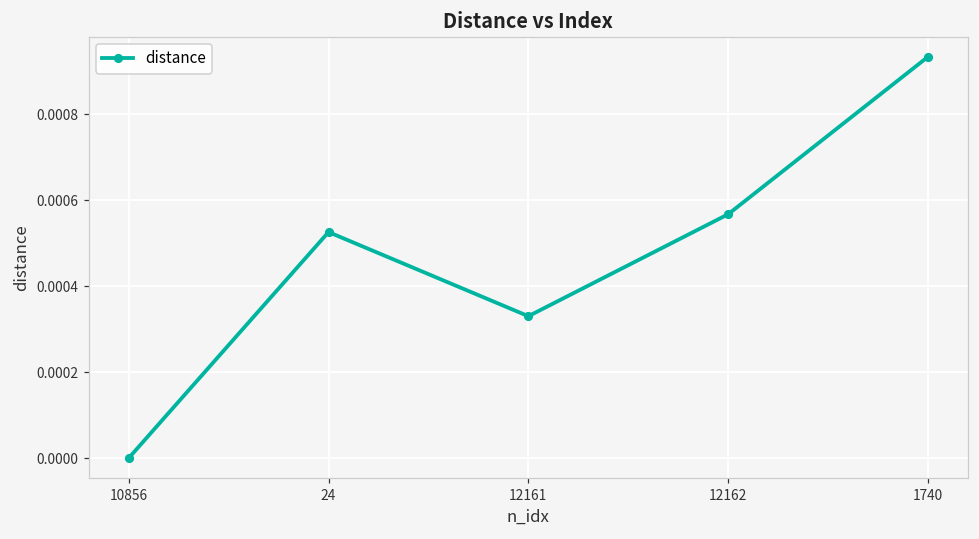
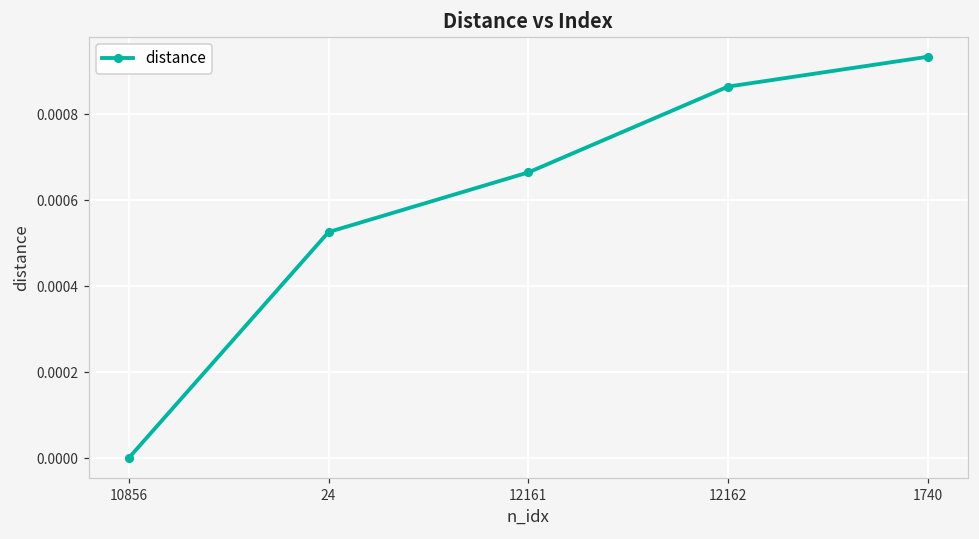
12161: 0.00033 -> 0.00066
12162: 0.00057 -> 0.00086
